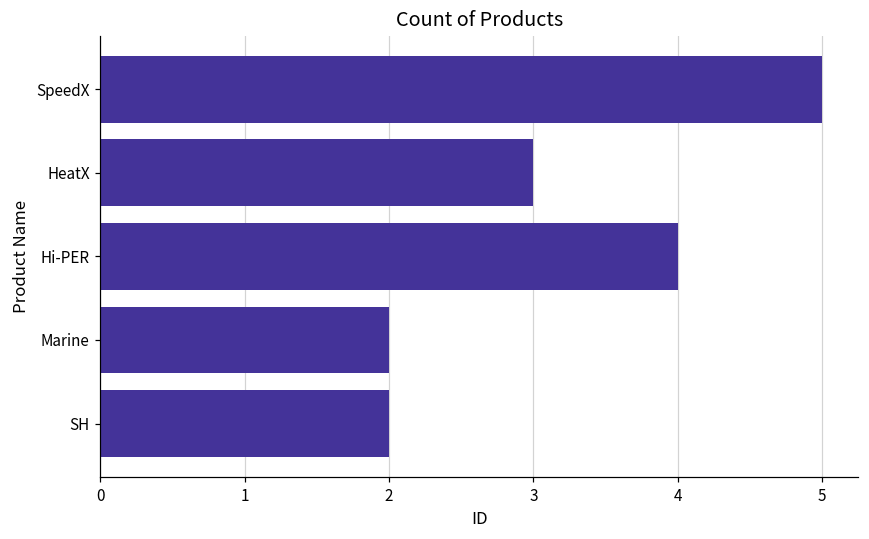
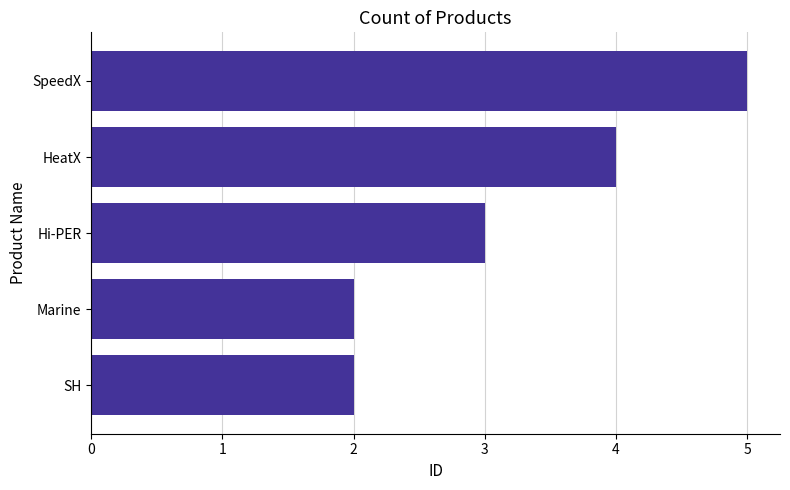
HeatX: 3 -> 4
Hi-PER: 4 -> 3
